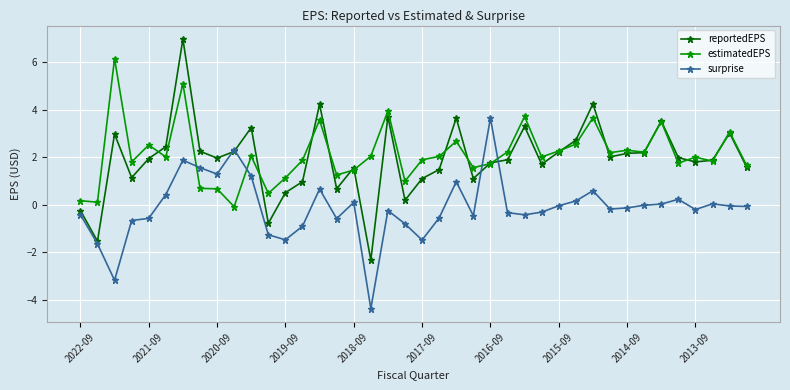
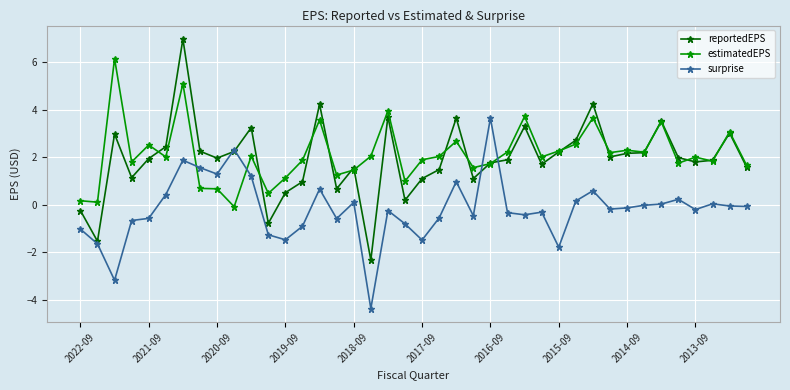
surprise, 2022-09: -0.4 -> -1.0
surprise, 2015-09: 0.0 -> -1.8
